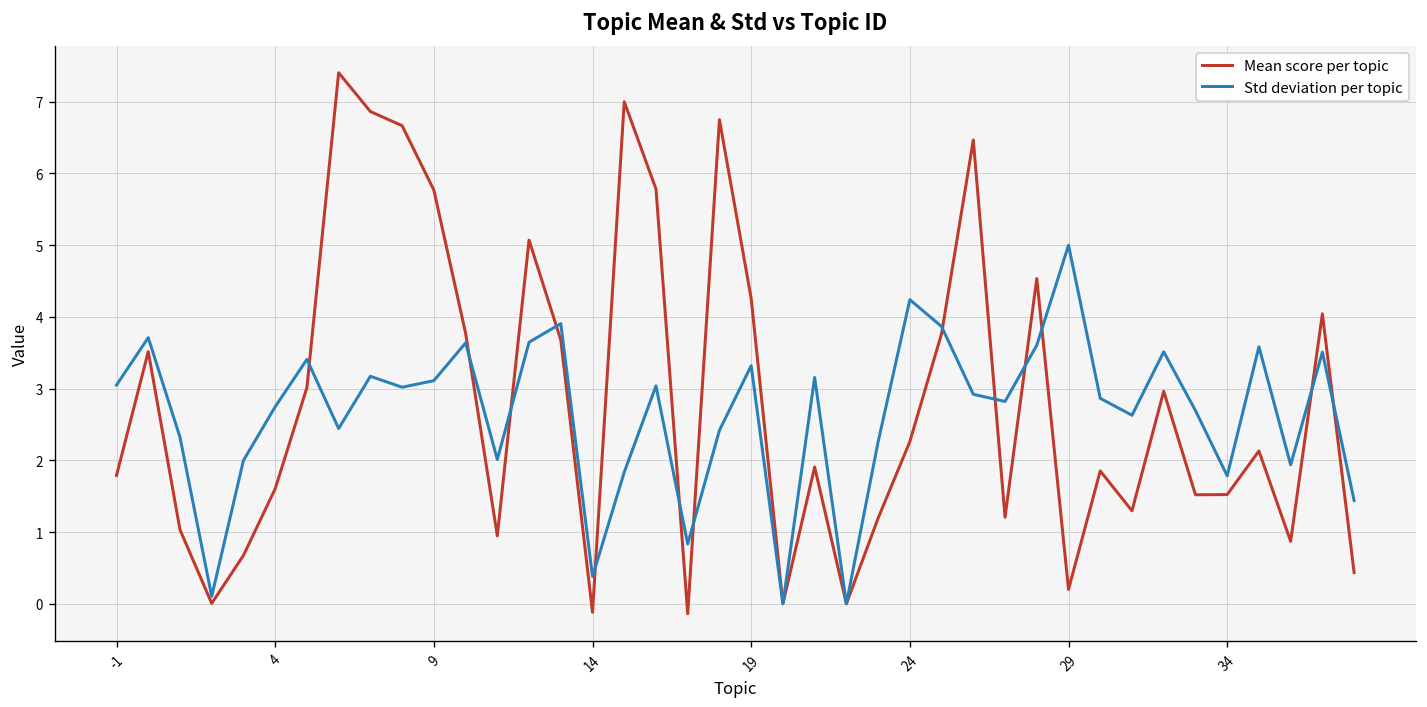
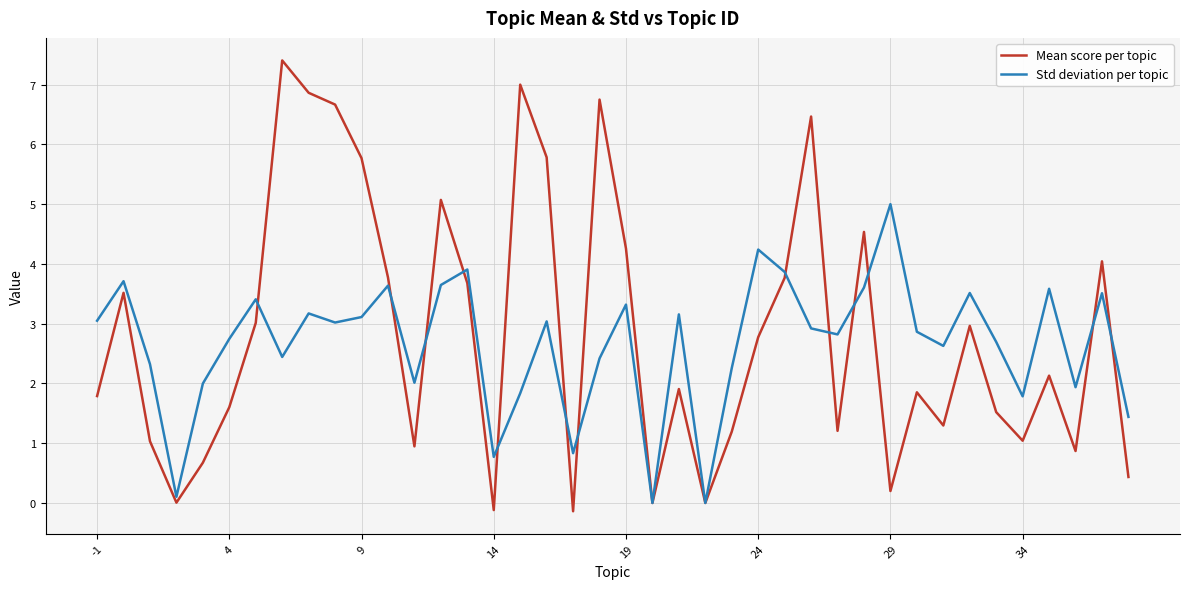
Std deviation per topic, 14: 0.4 -> 0.8
Mean score per topic, 24: 2.3 -> 2.8
Mean score per topic, 34: 1.5 -> 1.0
